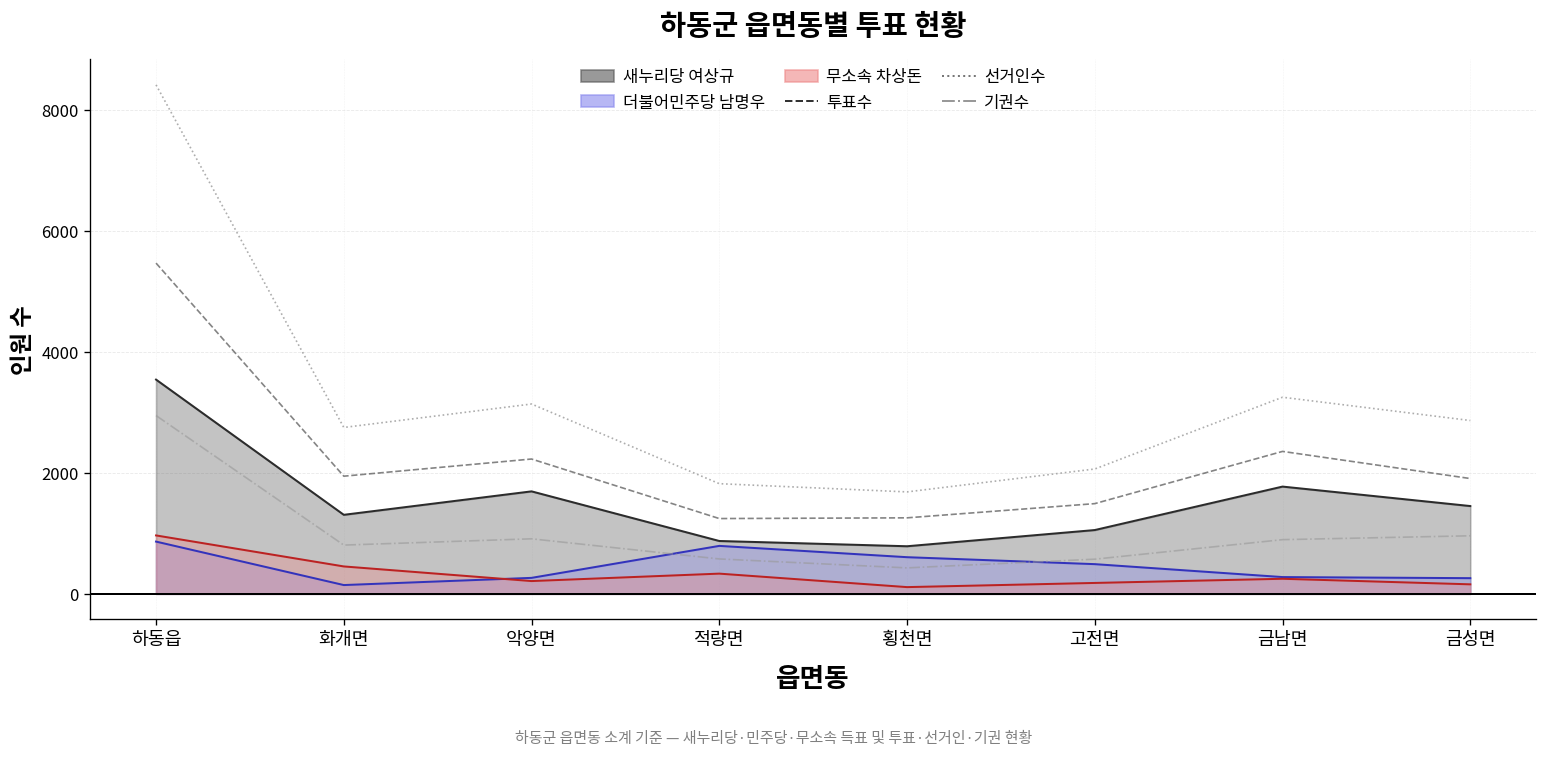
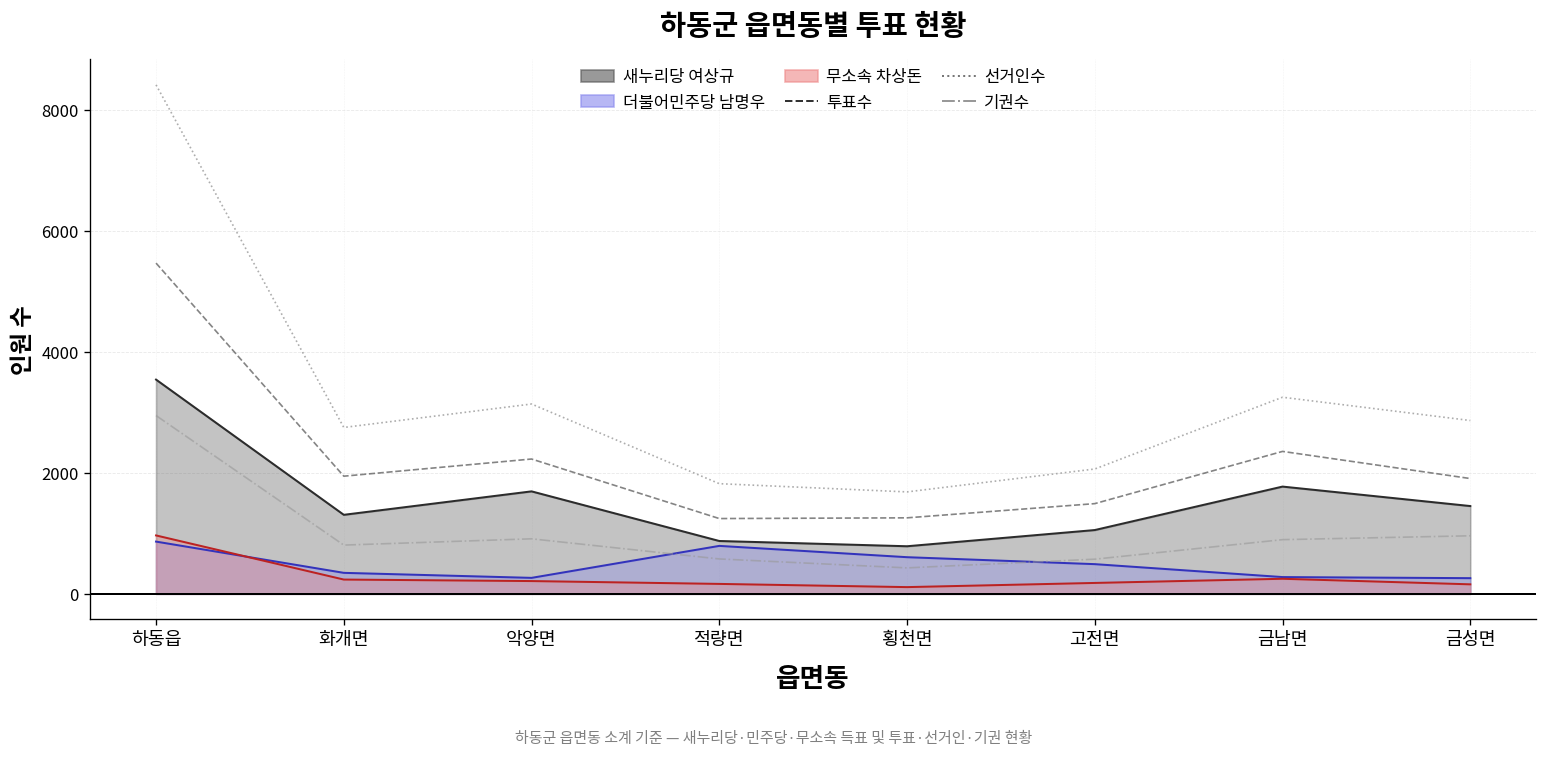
더불어민주당 남명우, 화개면: 100 -> 300
무소속 차상돈, 화개면: 500 -> 200
무소속 차상돈, 적량면: 300 -> 200
